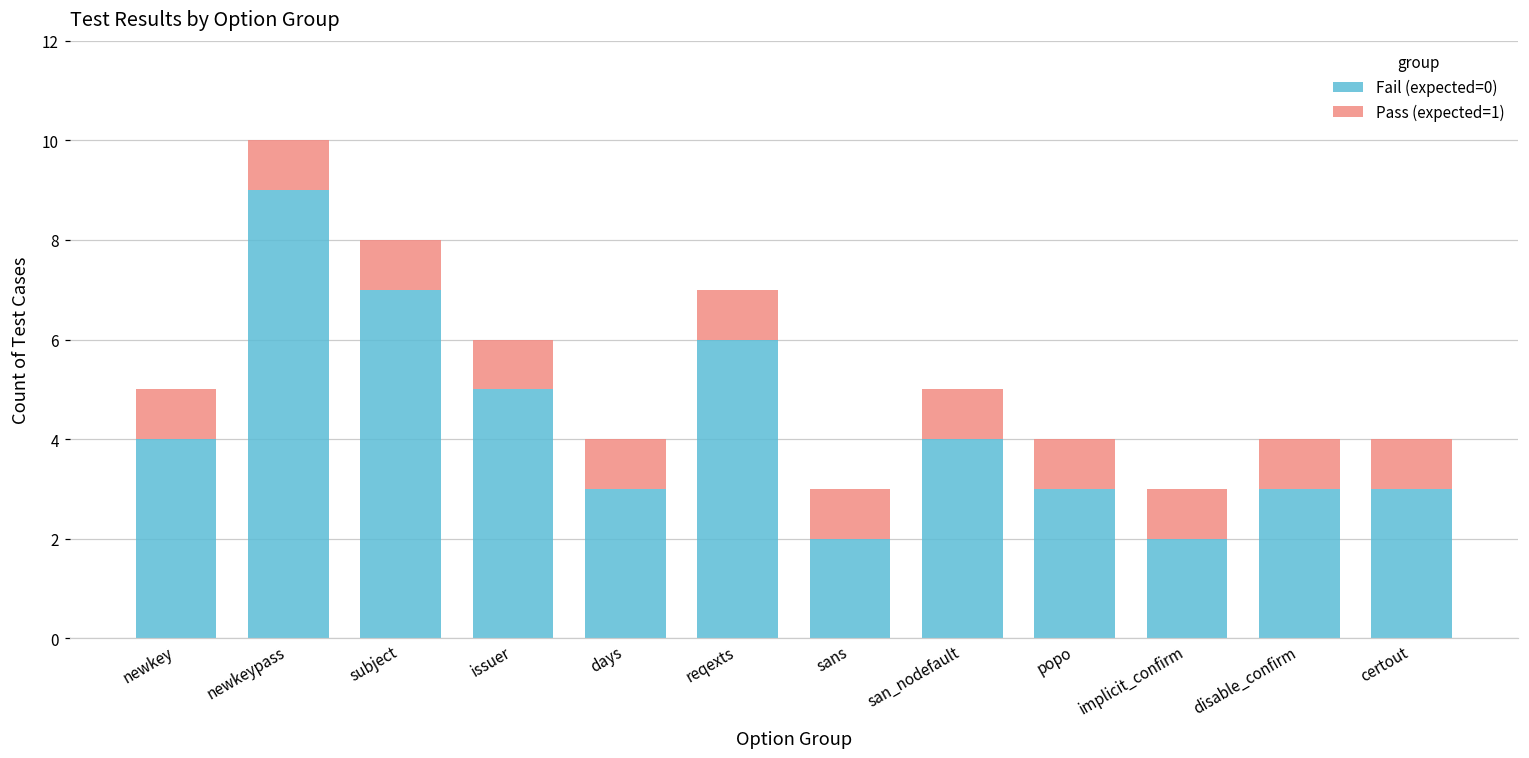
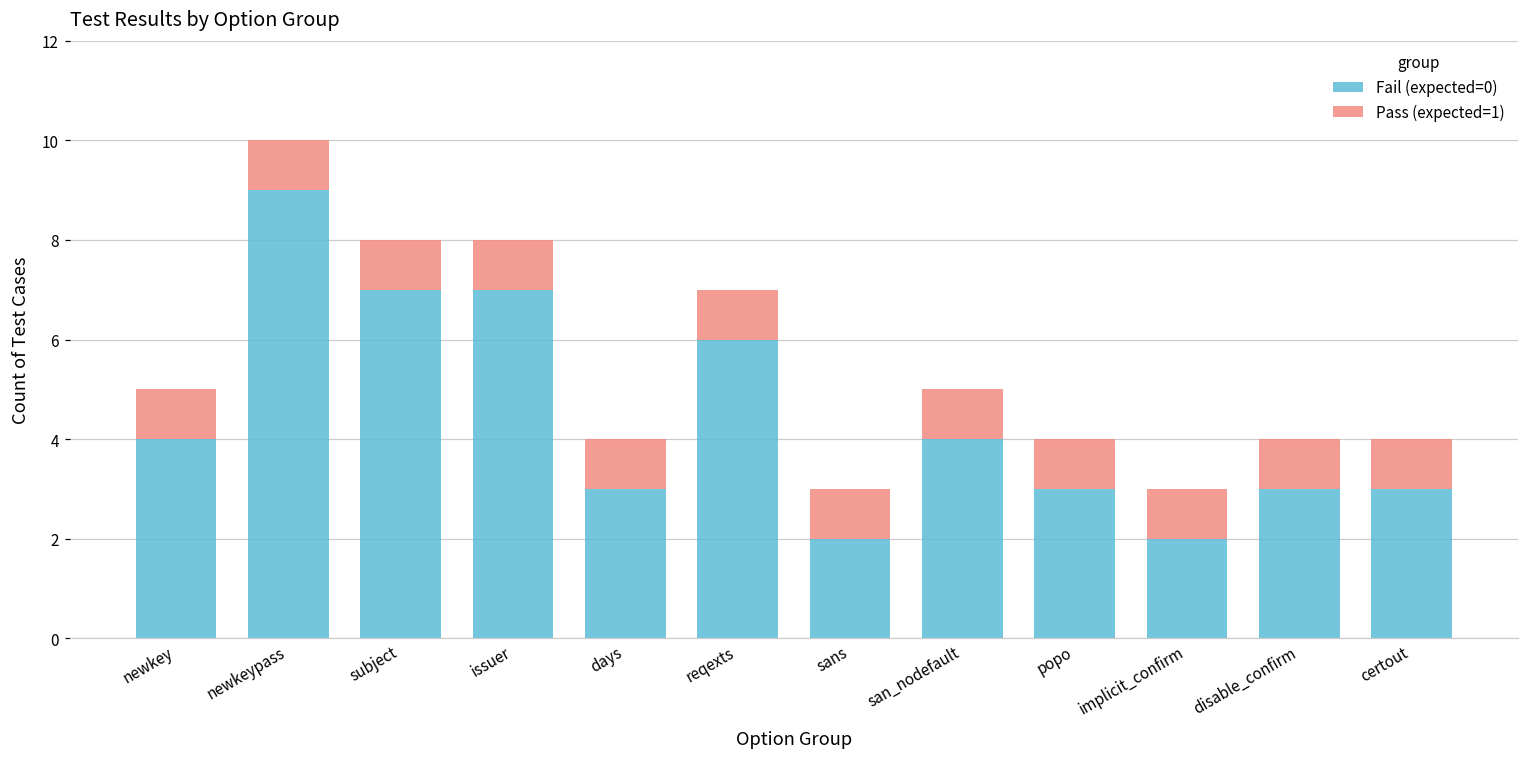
Fail (expected=0), issuer: 5 -> 7
